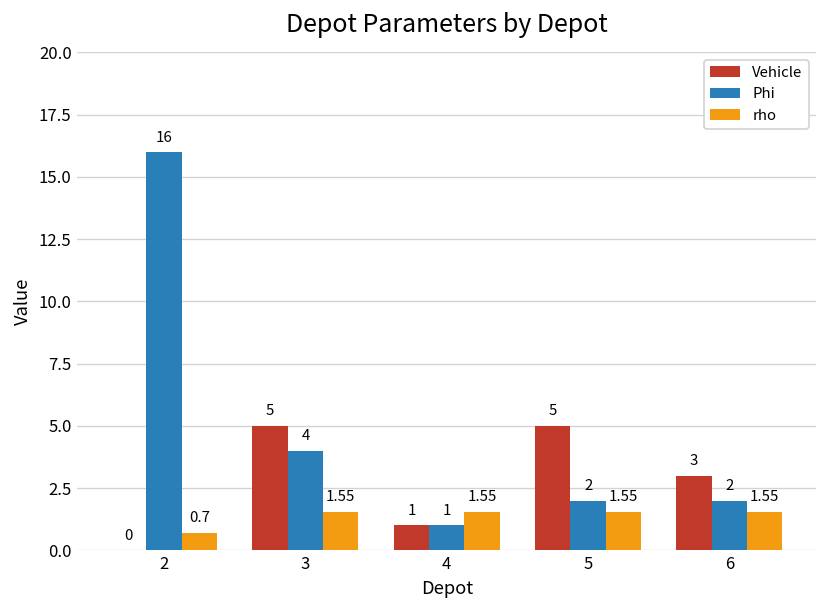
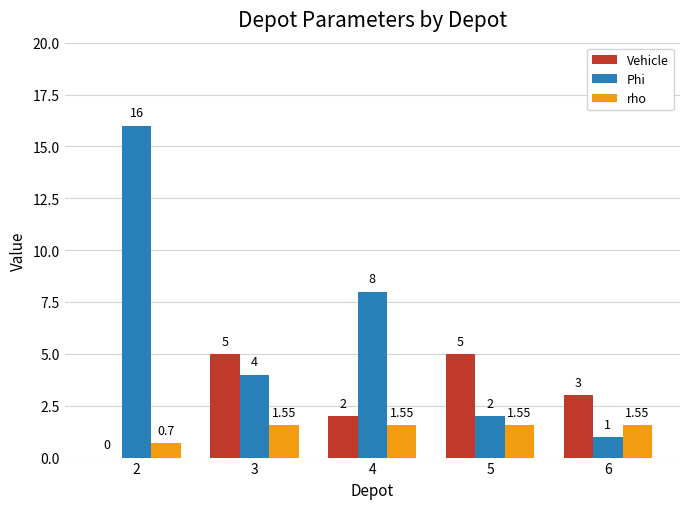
Vehicle, 4: 1 -> 2
Phi, 4: 1 -> 8
Phi, 6: 2 -> 1
